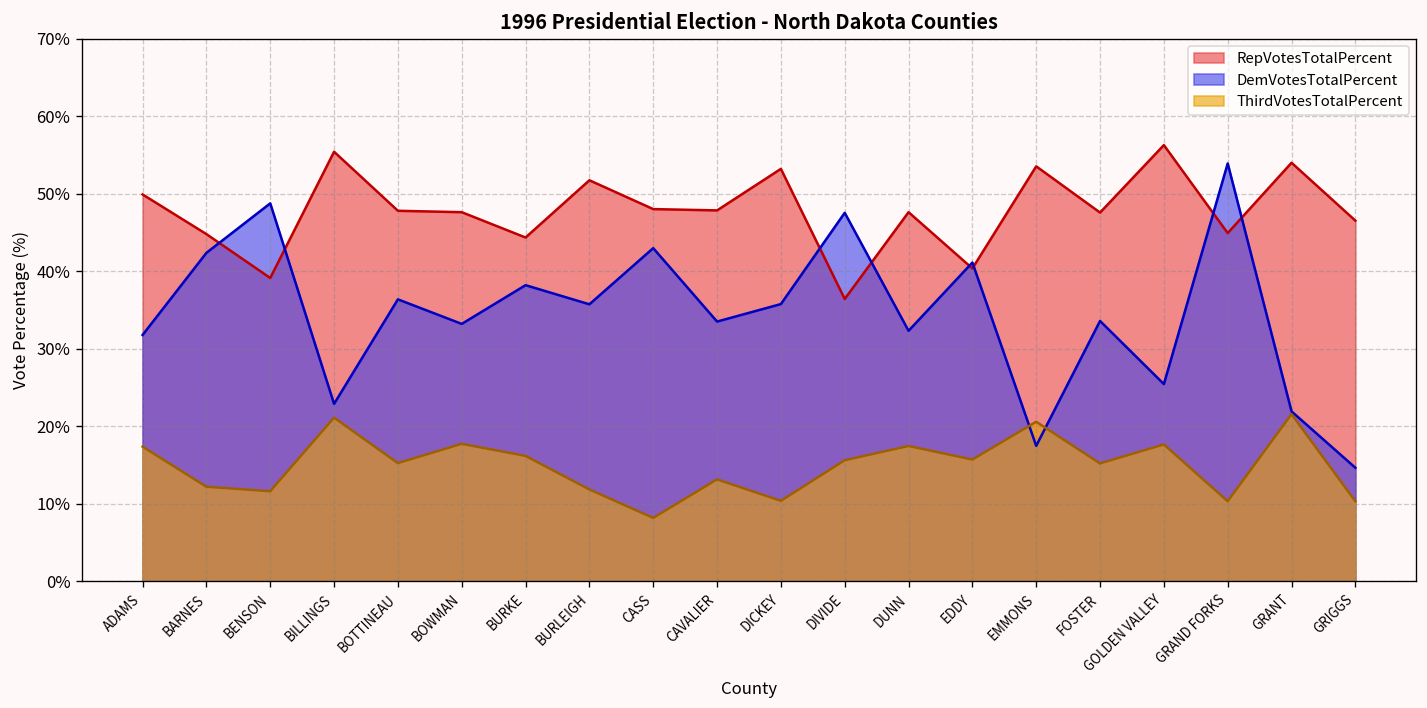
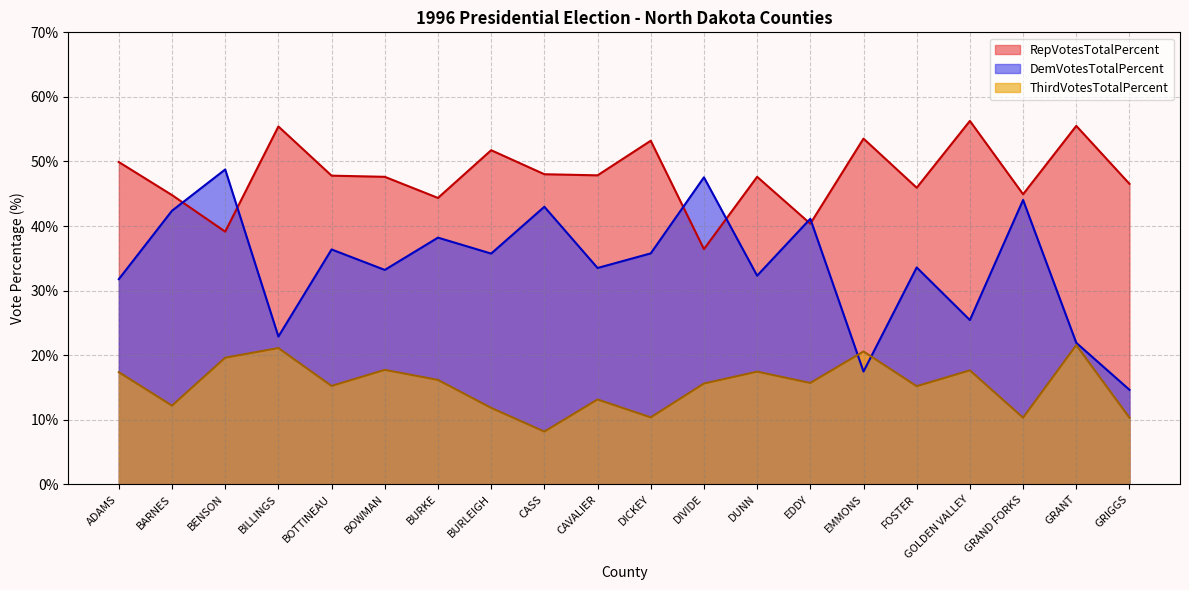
ThirdVotesTotalPercent, BENSON: 12% -> 20%
RepVotesTotalPercent, FOSTER: 48% -> 46%
DemVotesTotalPercent, GRAND FORKS: 54% -> 44%
RepVotesTotalPercent, GRANT: 54% -> 56%
